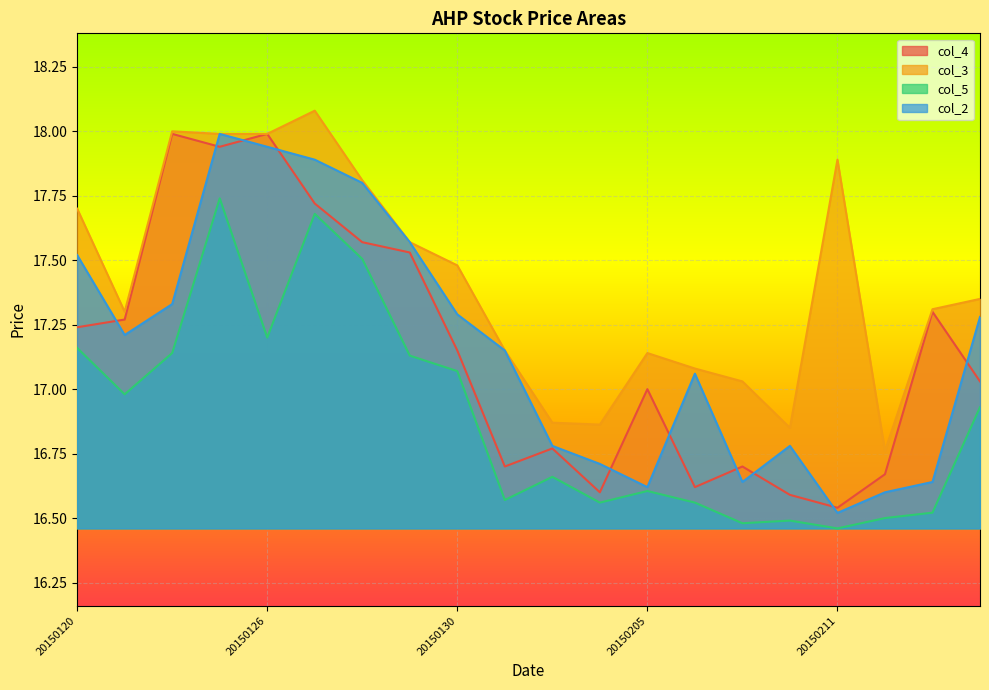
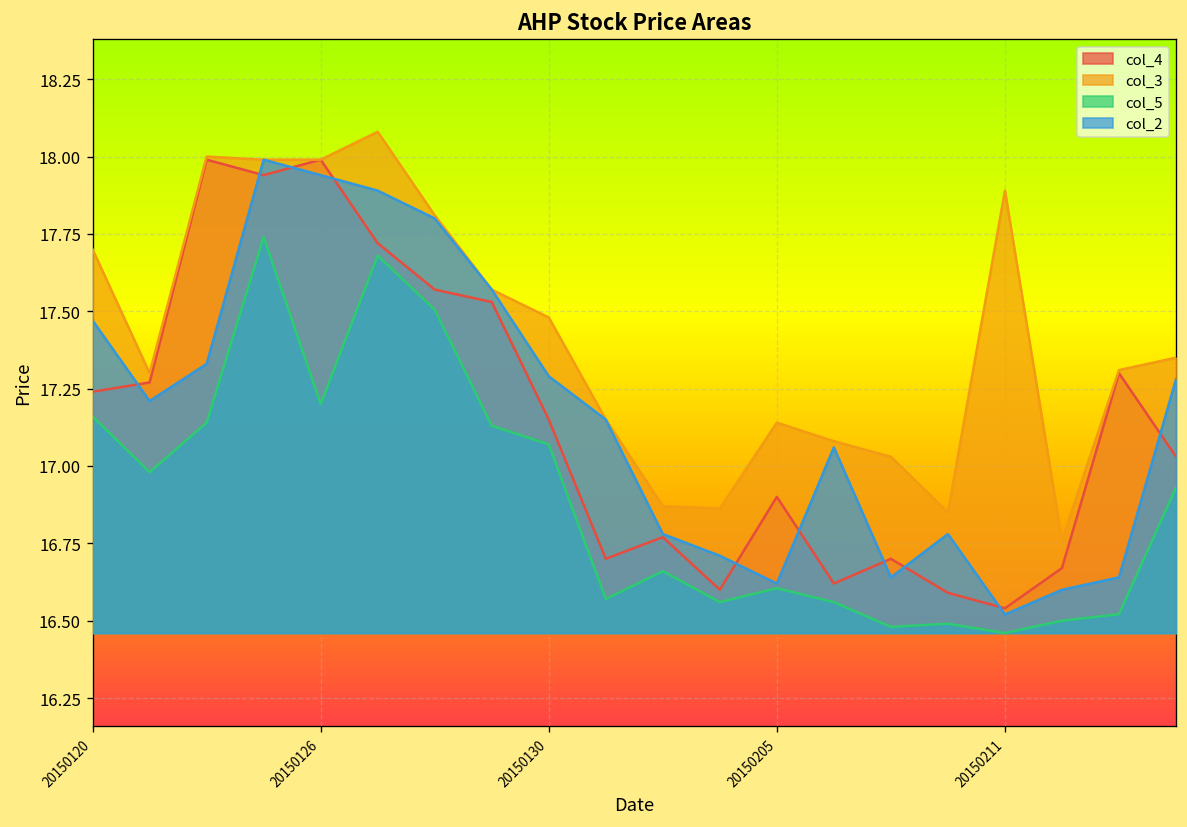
col_2, 20150120: 17.52 -> 17.47
col_4, 20150205: 17.0 -> 16.9
